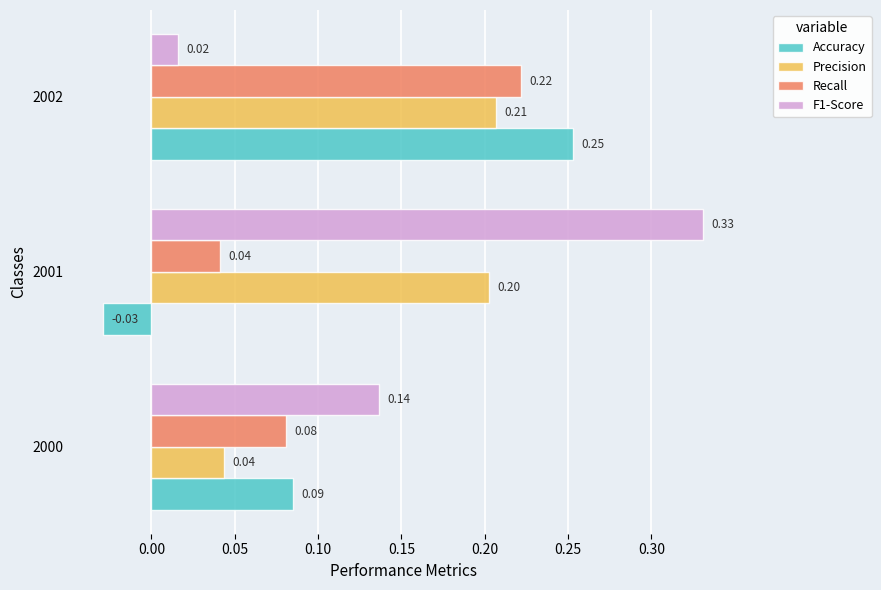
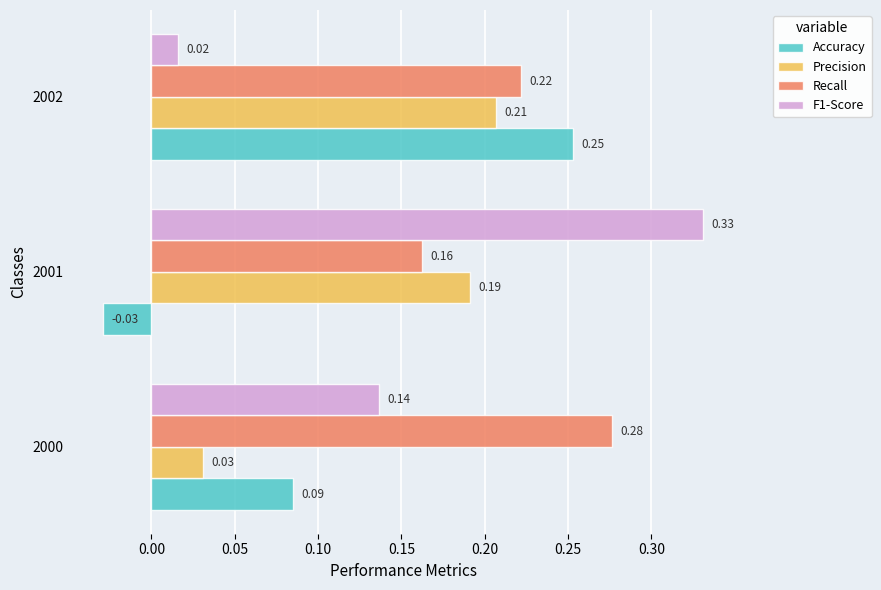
Recall, 2001: 0.04 -> 0.16
Precision, 2001: 0.20 -> 0.19
Recall, 2000: 0.08 -> 0.28
Precision, 2000: 0.04 -> 0.03
